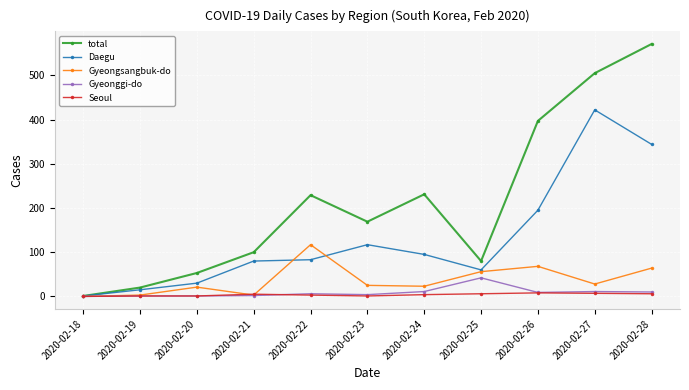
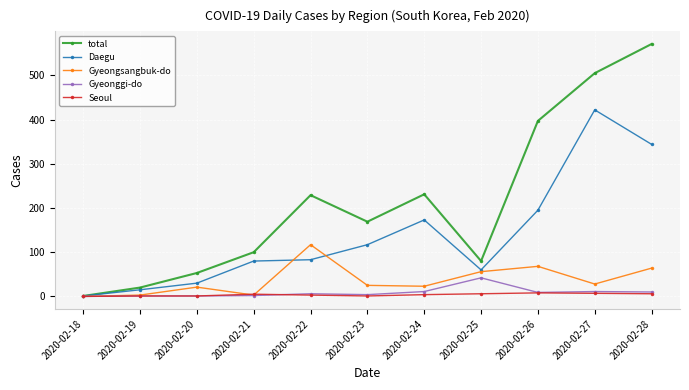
Daegu, 2020-02-24: 100 -> 170
